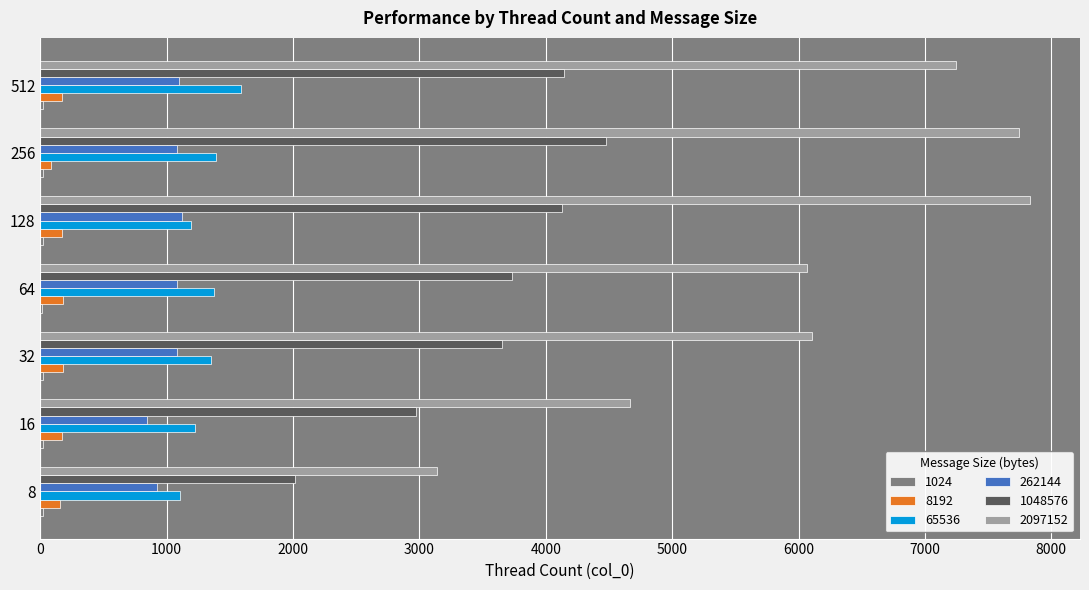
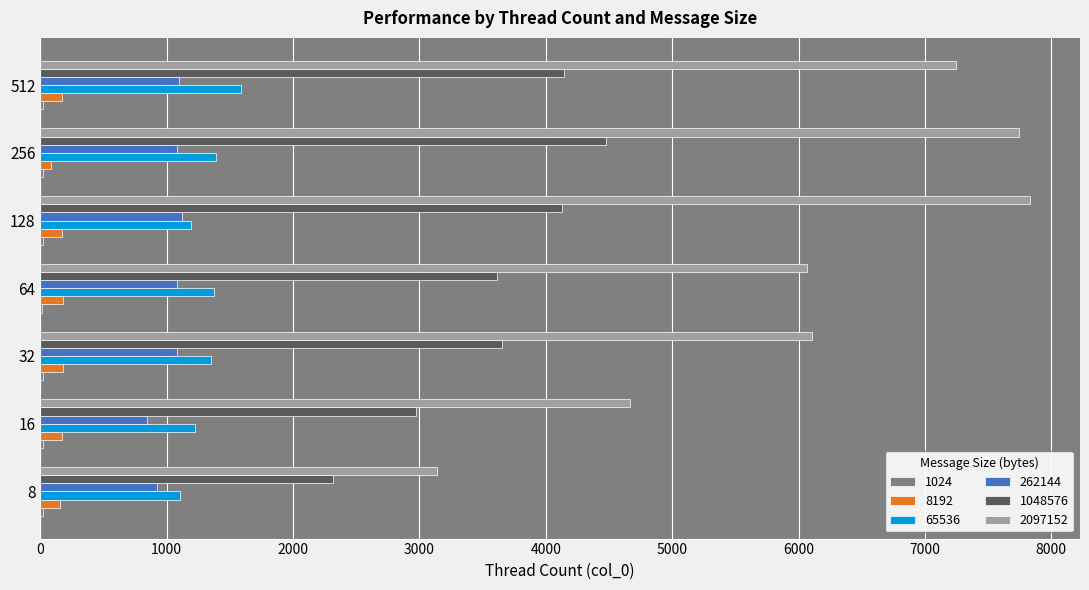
1048576, 64: 3730 -> 3610
1048576, 8: 2010 -> 2320
